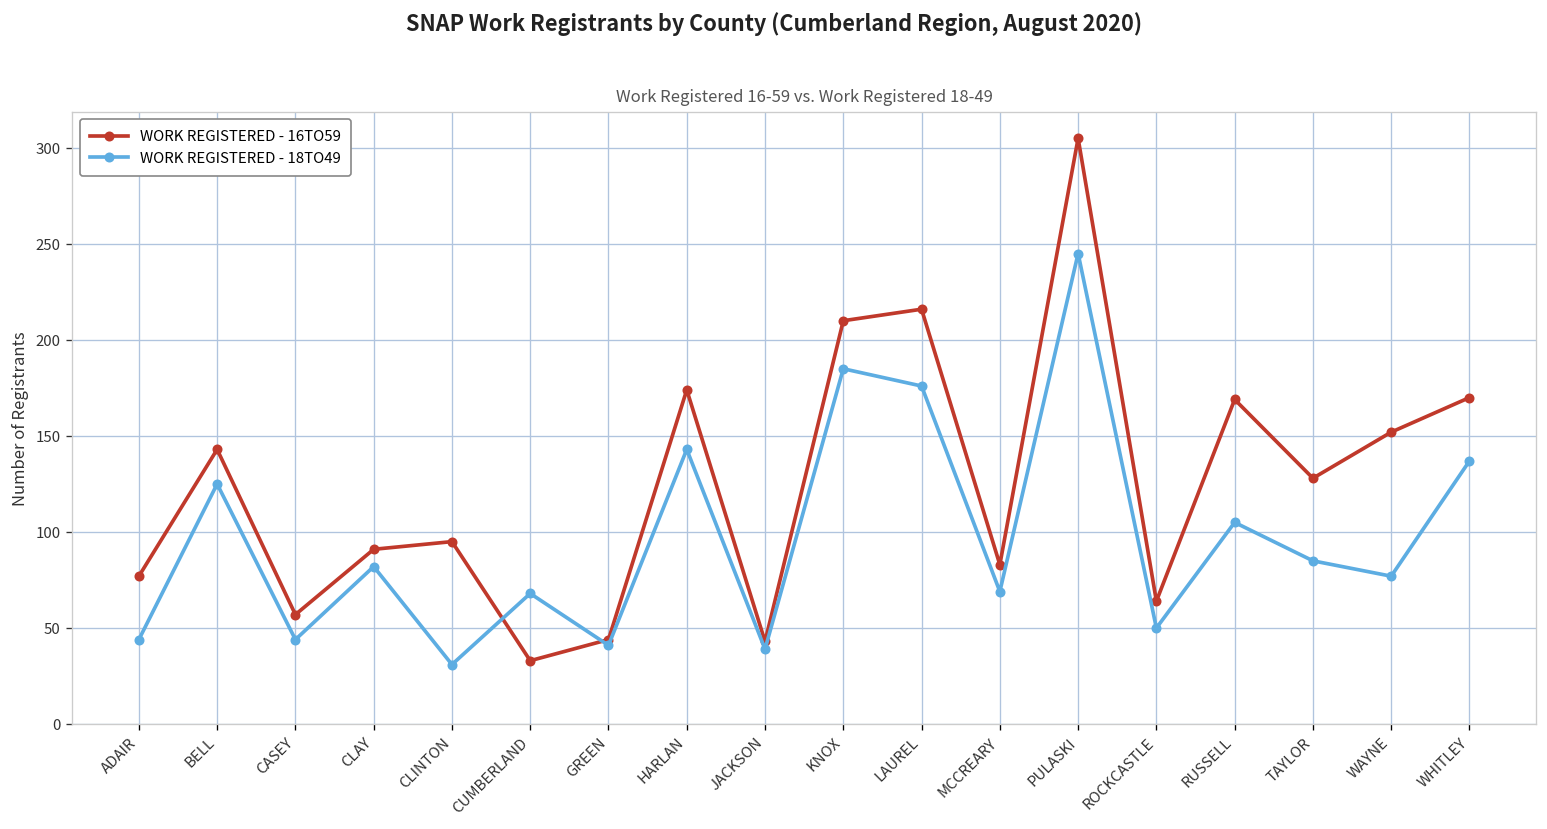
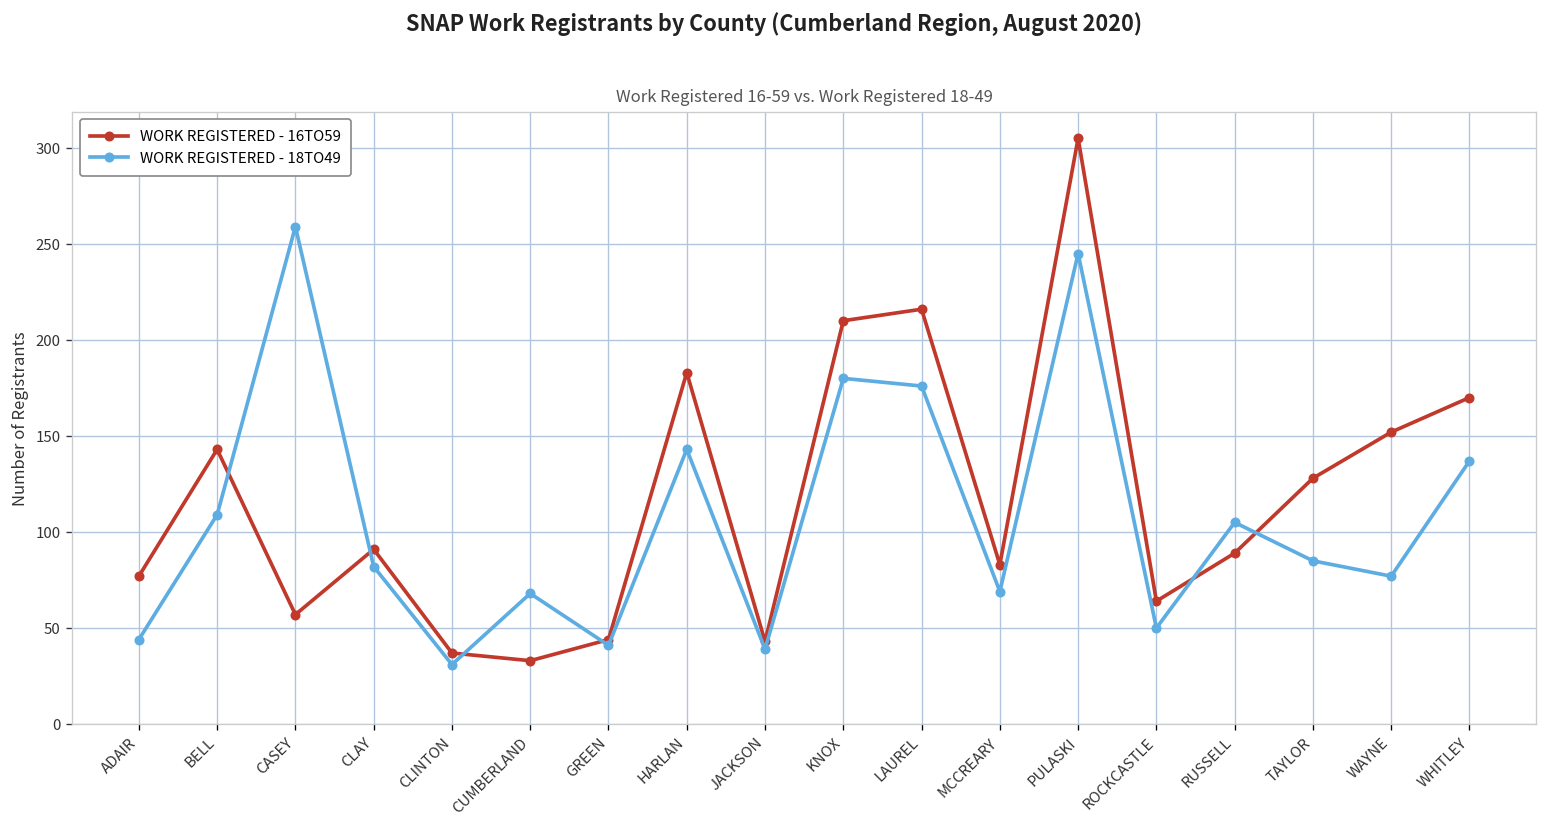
WORK REGISTERED - 18TO49, BELL: 125 -> 109
WORK REGISTERED - 18TO49, CASEY: 44 -> 259
WORK REGISTERED - 16TO59, CLINTON: 95 -> 37
WORK REGISTERED - 16TO59, HARLAN: 174 -> 183
WORK REGISTERED - 18TO49, KNOX: 185 -> 180
WORK REGISTERED - 16TO59, RUSSELL: 169 -> 89
